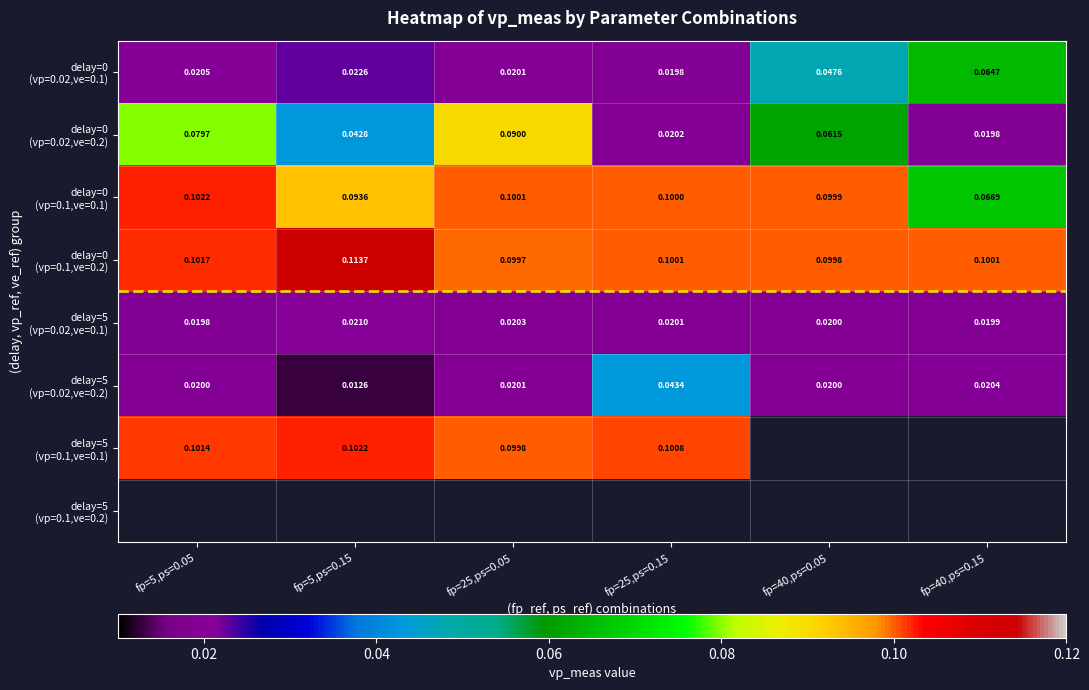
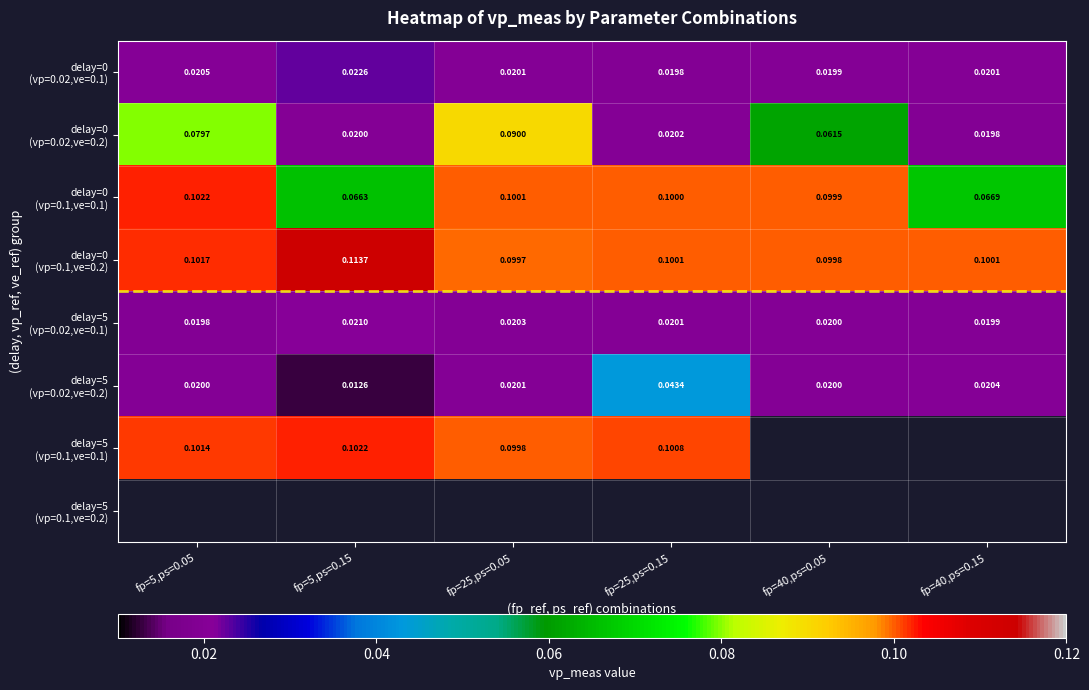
delay=0 (vp=0.02,ve=0.1), fp=40,ps=0.05: 0.0476 -> 0.0199
delay=0 (vp=0.02,ve=0.1), fp=40,ps=0.15: 0.0647 -> 0.0201
delay=0 (vp=0.02,ve=0.2), fp=5,ps=0.15: 0.0428 -> 0.0200
delay=0 (vp=0.1,ve=0.1), fp=5,ps=0.15: 0.0936 -> 0.0663
